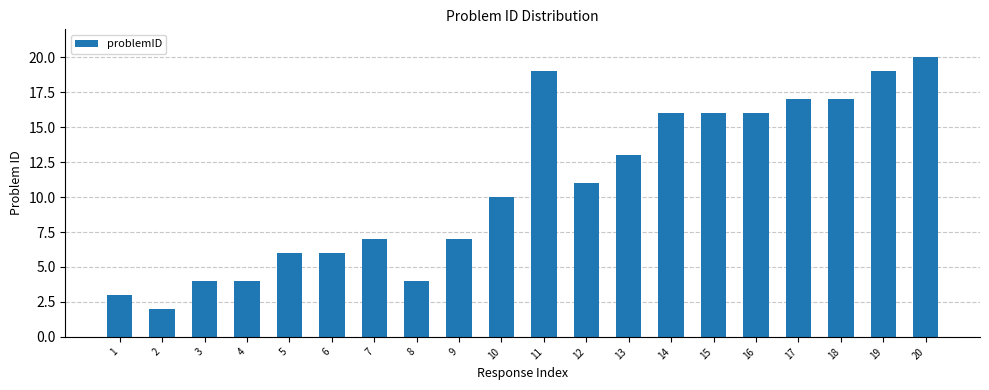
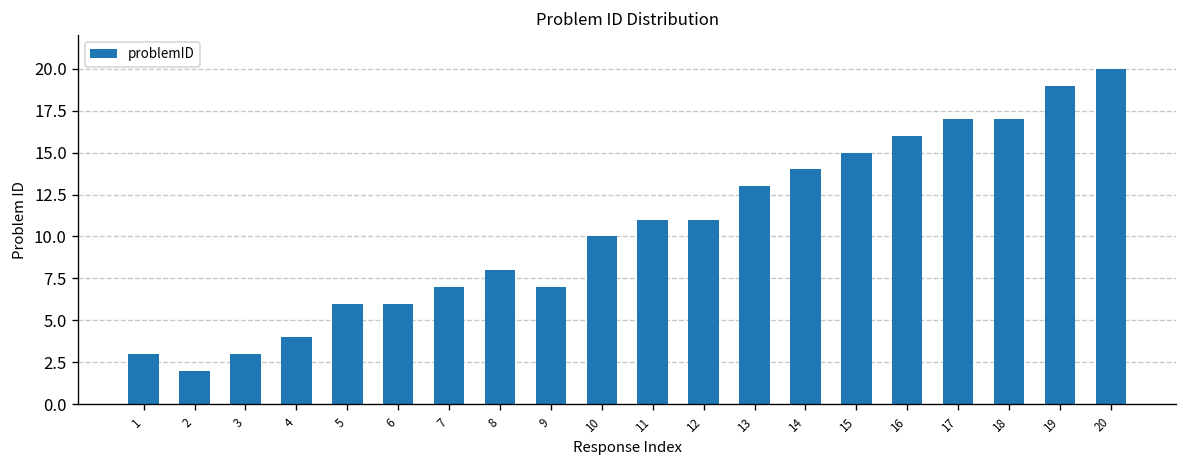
3: 4 -> 3
8: 4 -> 8
11: 19 -> 11
14: 16 -> 14
15: 16 -> 15
